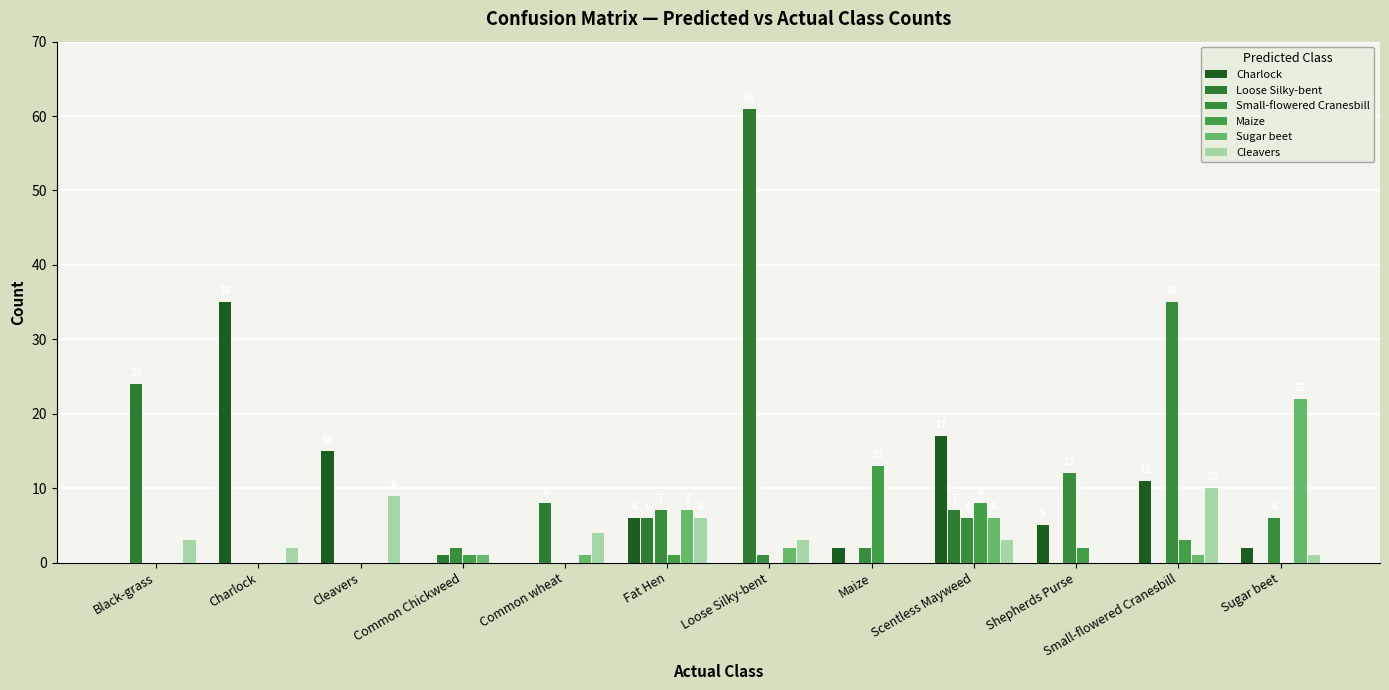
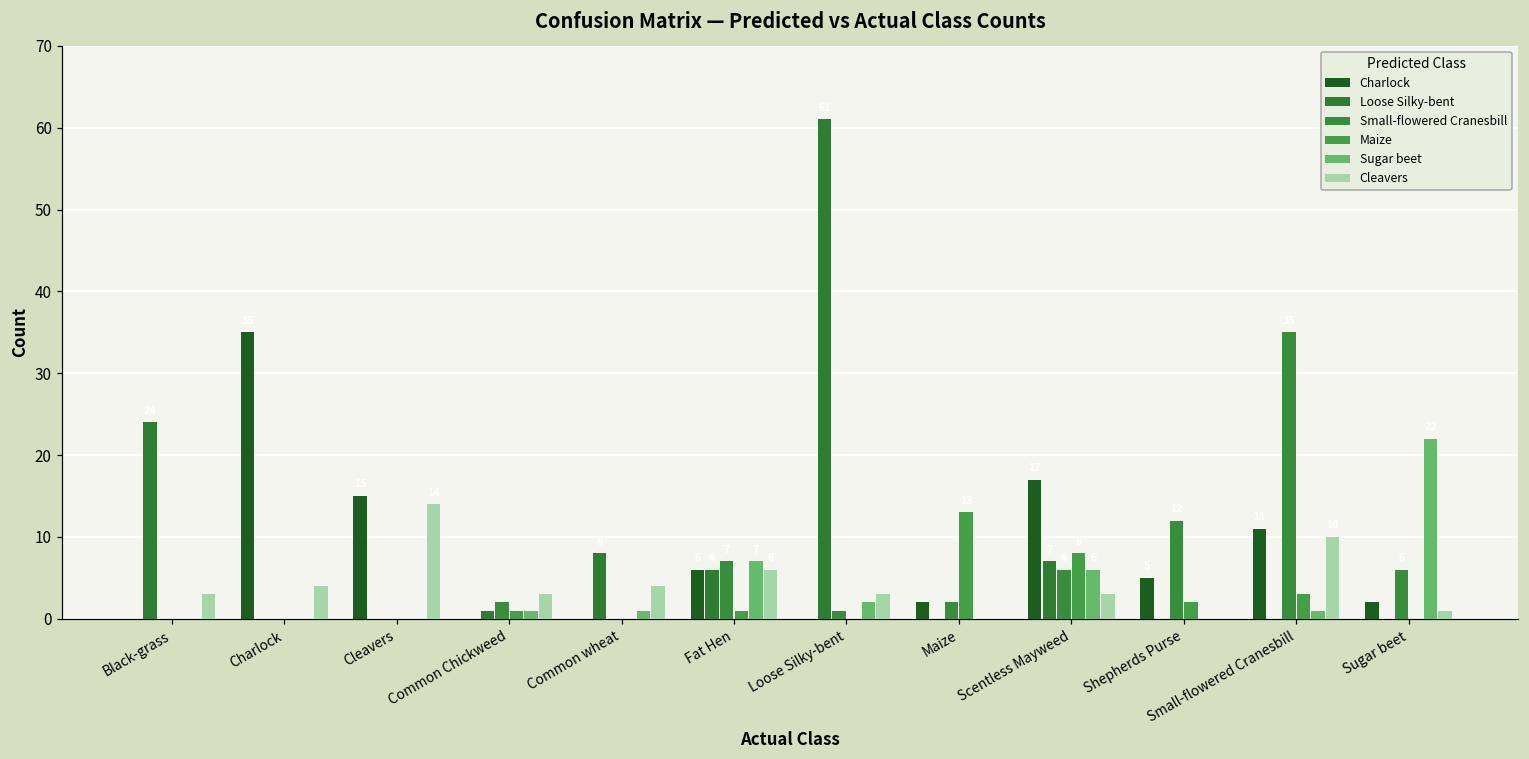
Cleavers, Charlock: 2 -> 4
Cleavers, Cleavers: 9 -> 14
Cleavers, Common Chickweed: 0 -> 3
